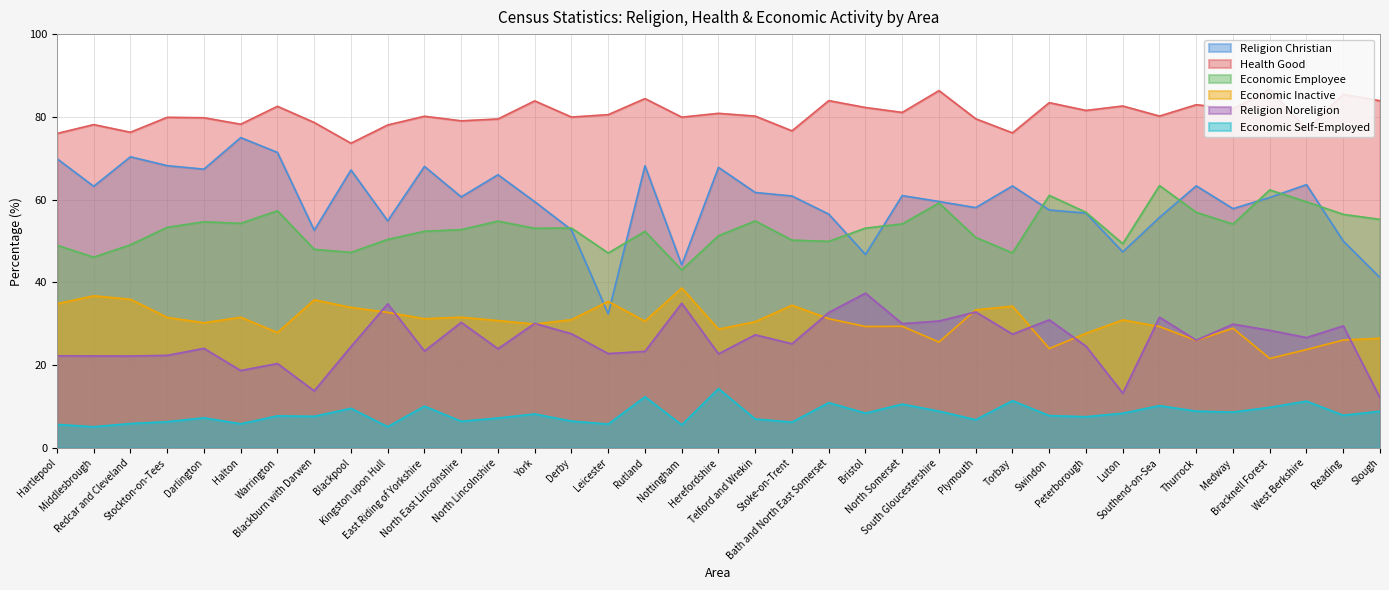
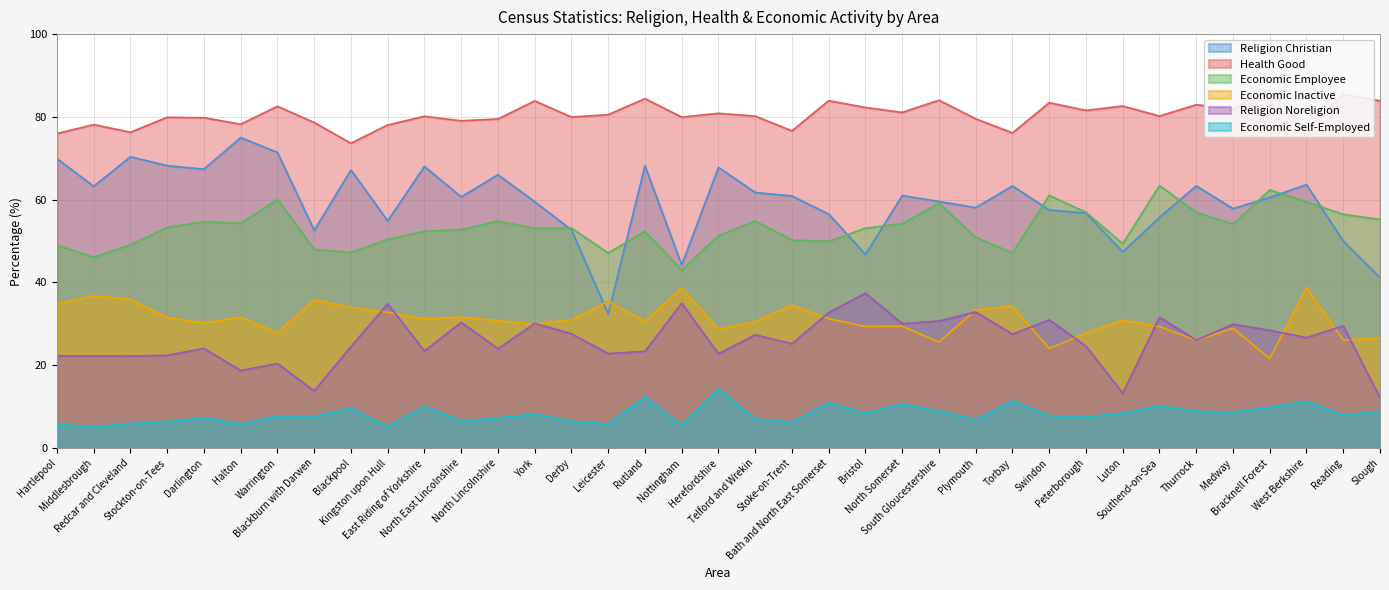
Economic Employee, Warrington: 57 -> 60
Health Good, South Gloucestershire: 86 -> 84
Economic Inactive, West Berkshire: 24 -> 39
